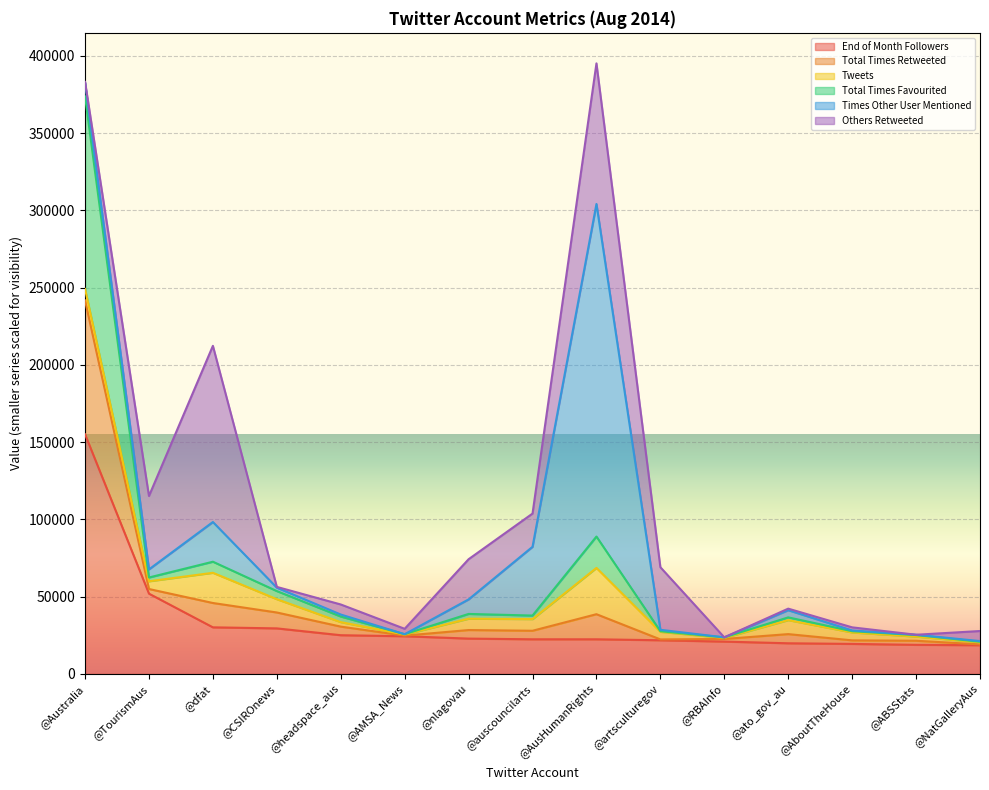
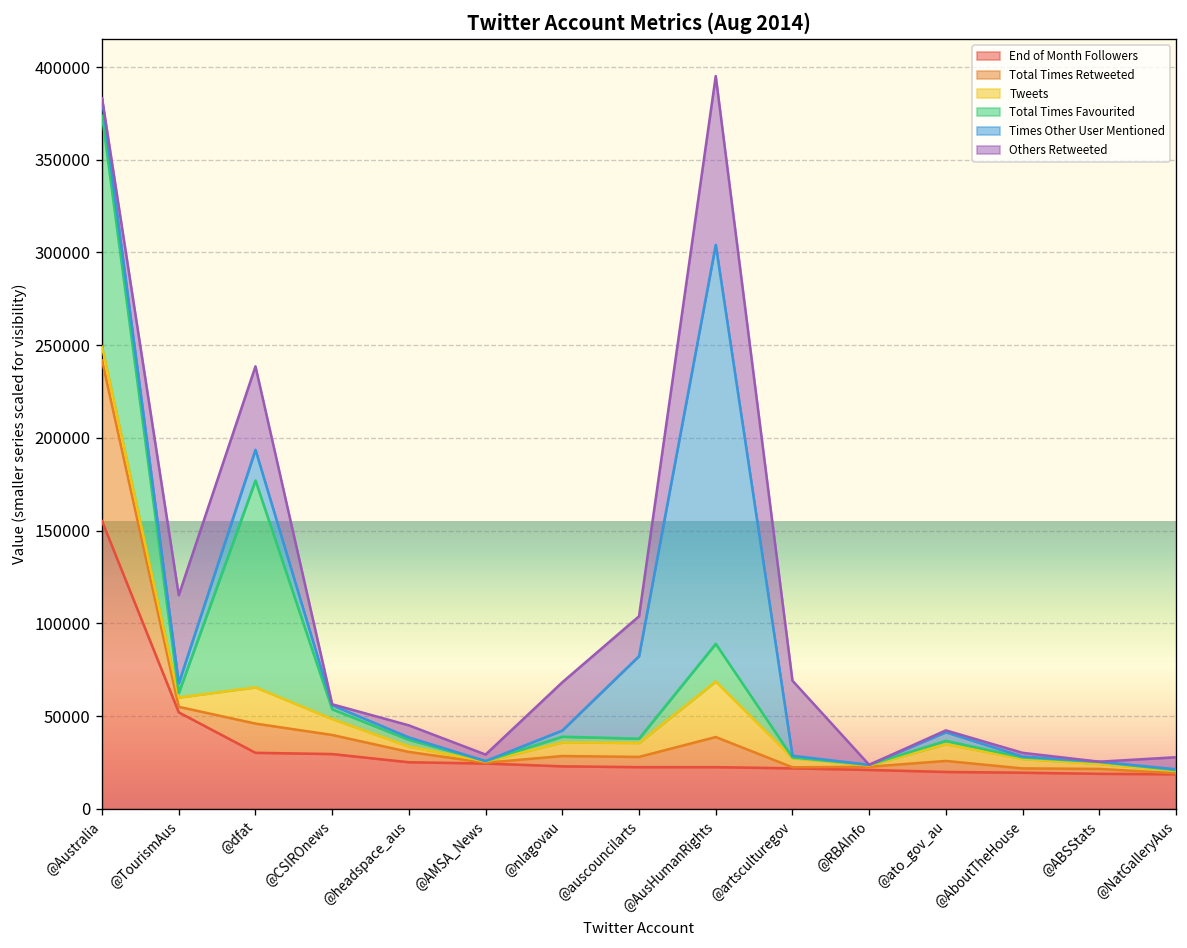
Total Times Favourited, @dfat: 7000 -> 112000
Times Other User Mentioned, @dfat: 26000 -> 17000
Others Retweeted, @dfat: 114000 -> 45000
Times Other User Mentioned, @nlagovau: 9000 -> 3000
